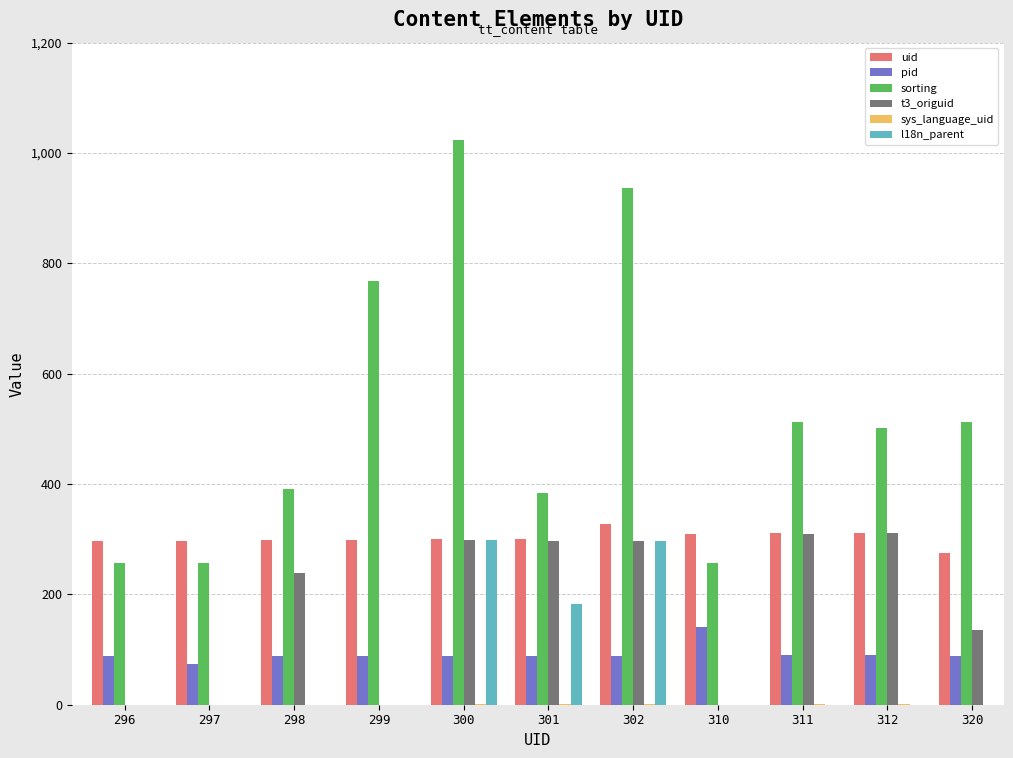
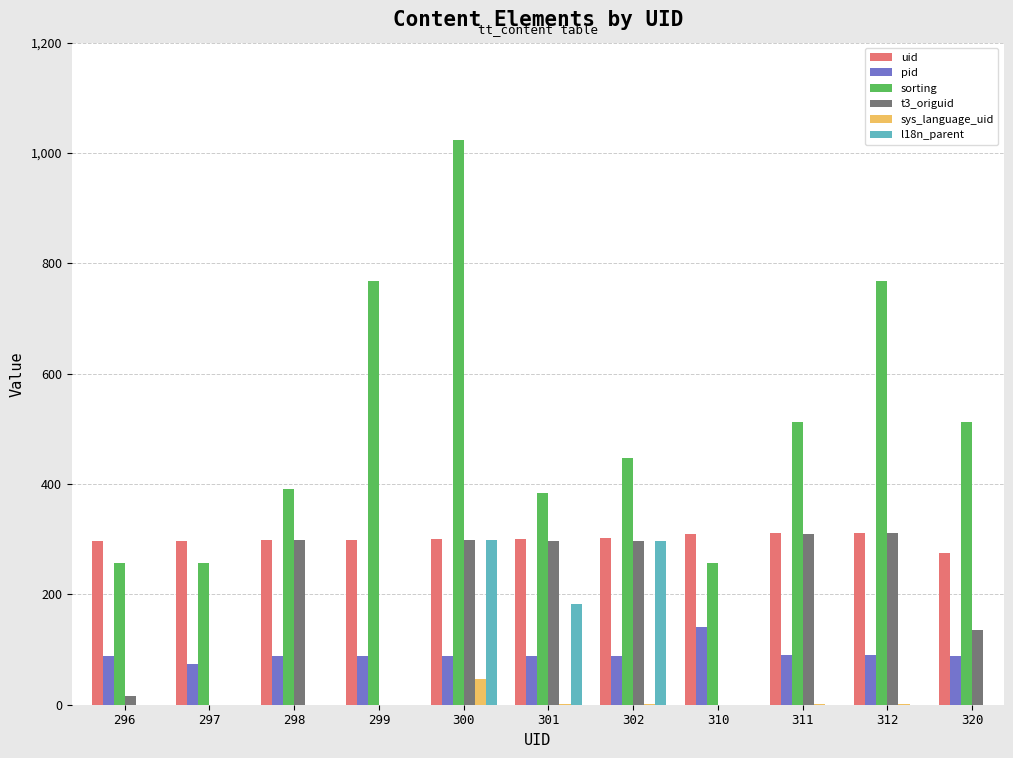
t3_origuid, 296: 0 -> 20
t3_origuid, 298: 240 -> 300
sys_language_uid, 300: 0 -> 50
uid, 302: 330 -> 300
sorting, 302: 940 -> 450
sorting, 312: 500 -> 770
